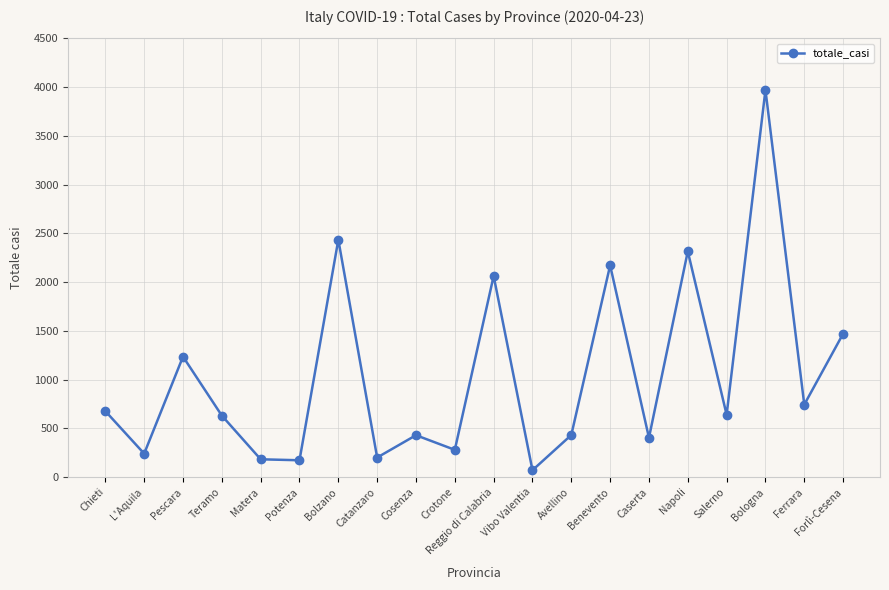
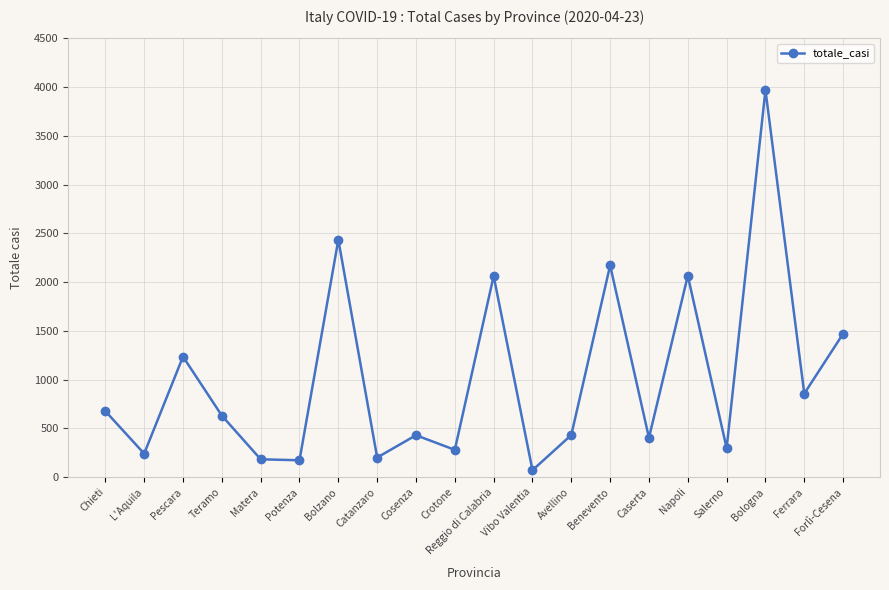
Napoli: 2300 -> 2100
Salerno: 600 -> 300
Ferrara: 700 -> 900
